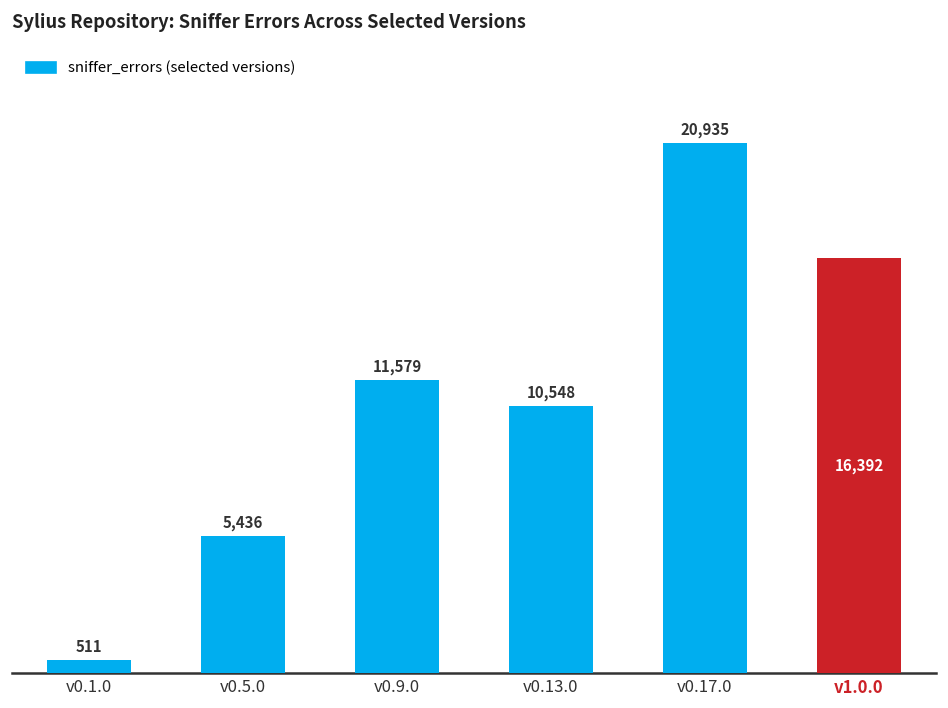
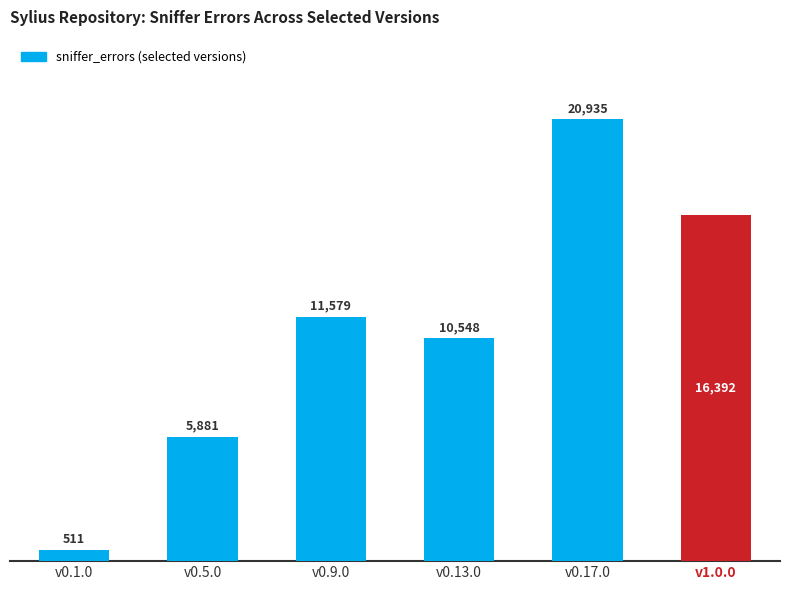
v0.5.0: 5,436 -> 5,881
